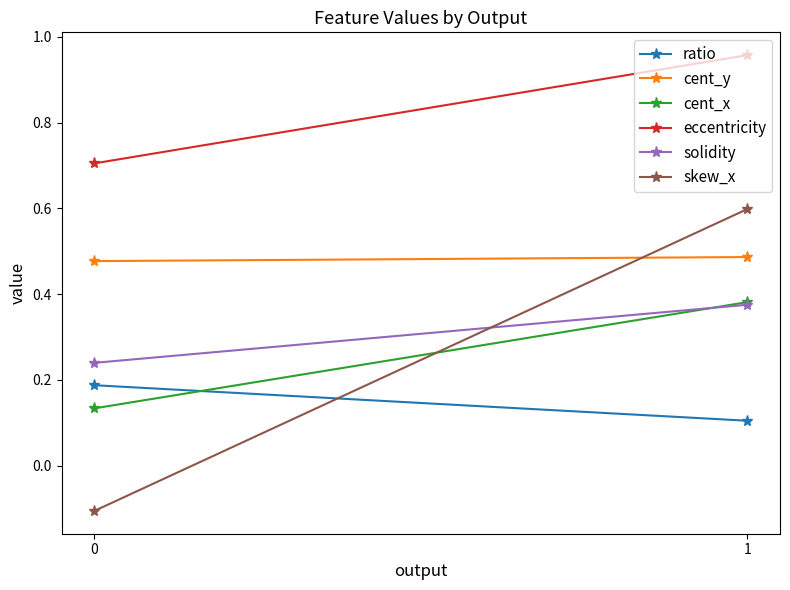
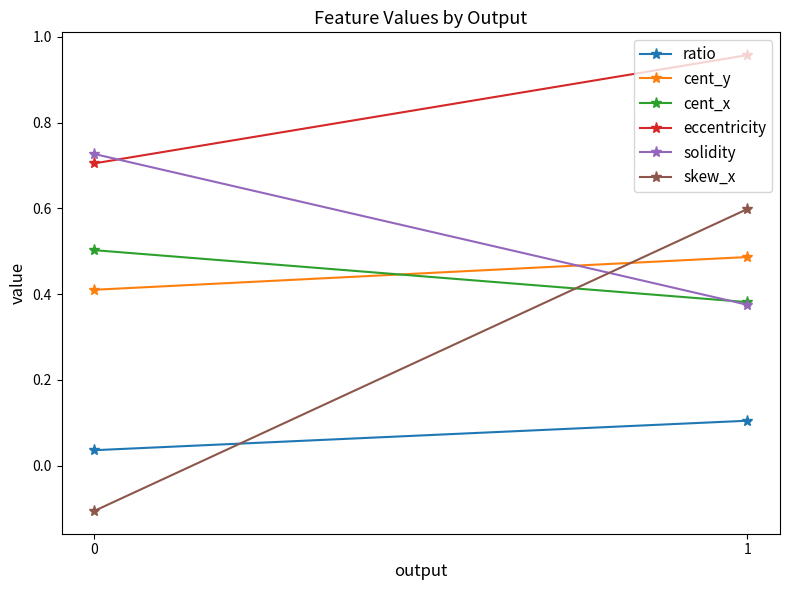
ratio, 0: 0.19 -> 0.04
cent_y, 0: 0.48 -> 0.41
cent_x, 0: 0.13 -> 0.50
solidity, 0: 0.24 -> 0.73
